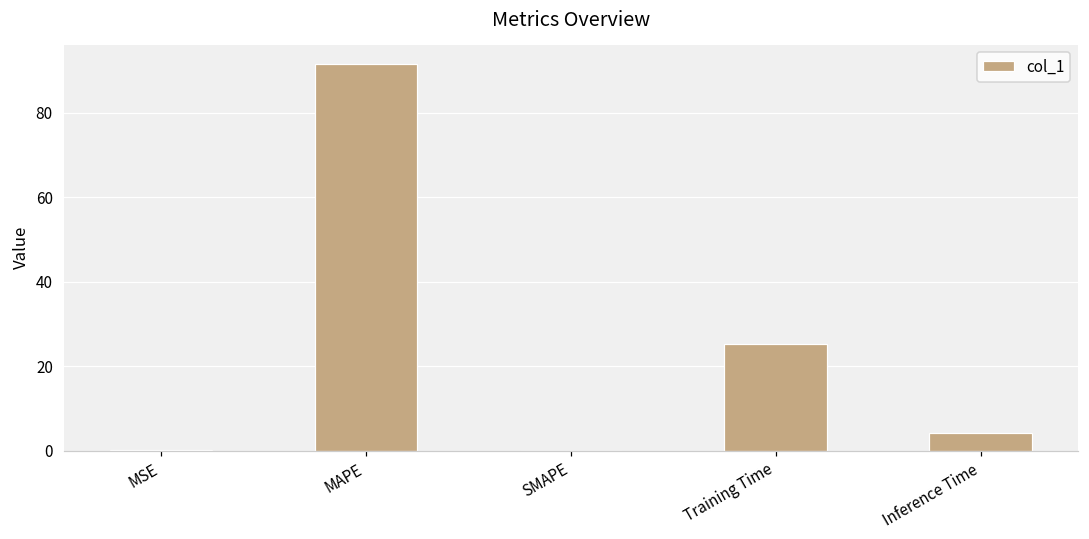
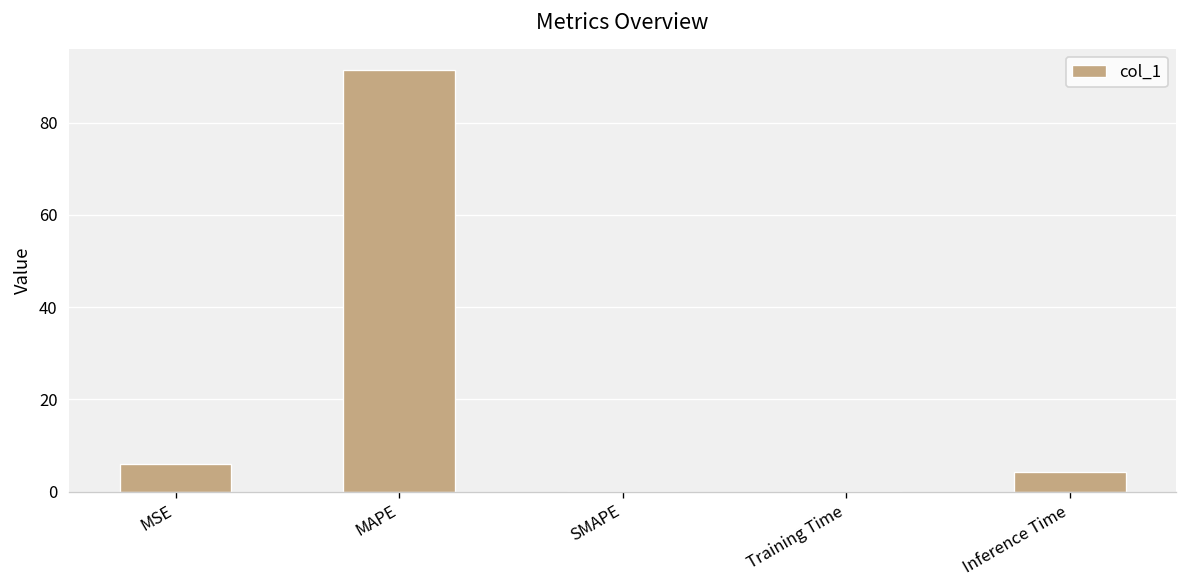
MSE: 0 -> 6
Training Time: 25 -> 0
